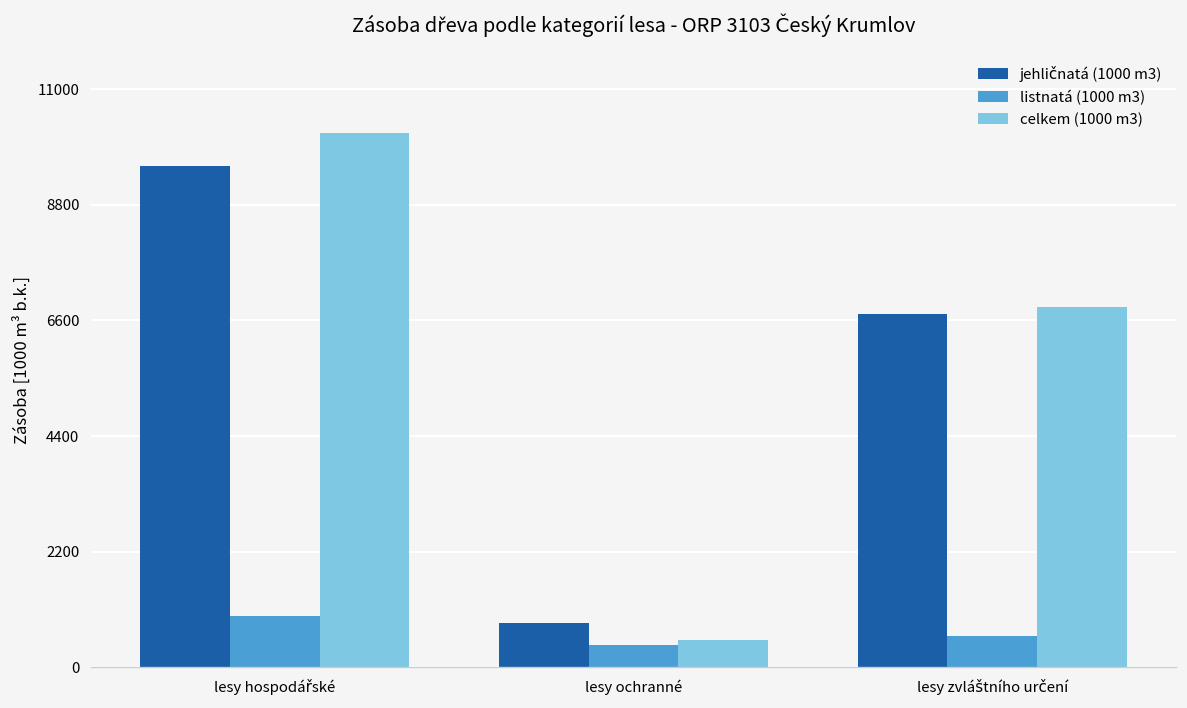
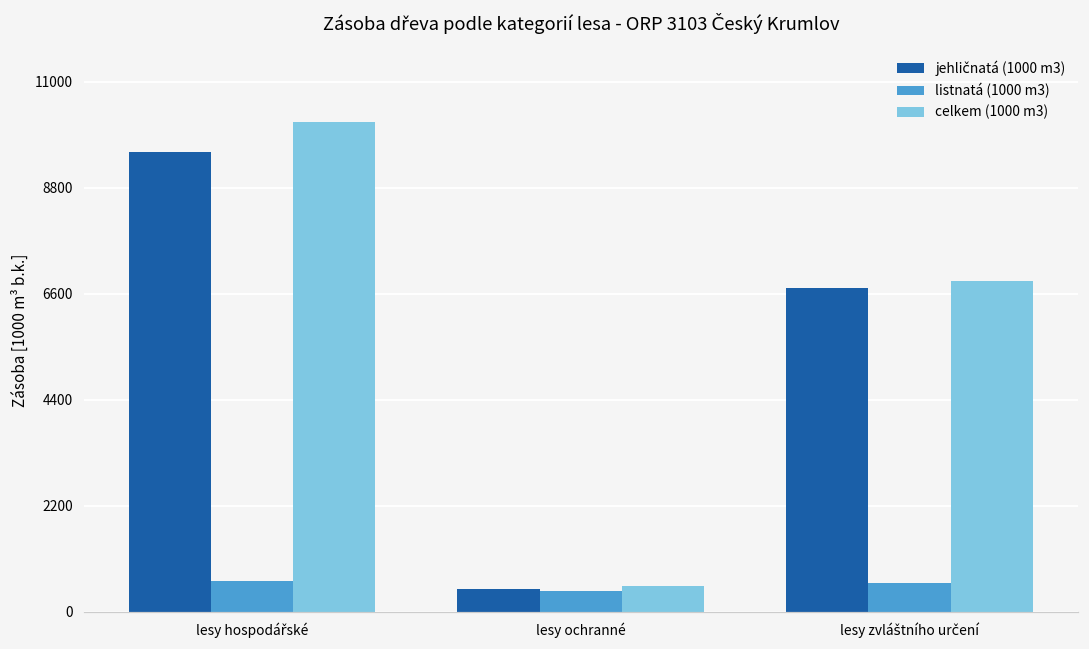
listnatá (1000 m3), lesy hospodářské: 1000 -> 600
jehličnatá (1000 m3), lesy ochranné: 800 -> 500
